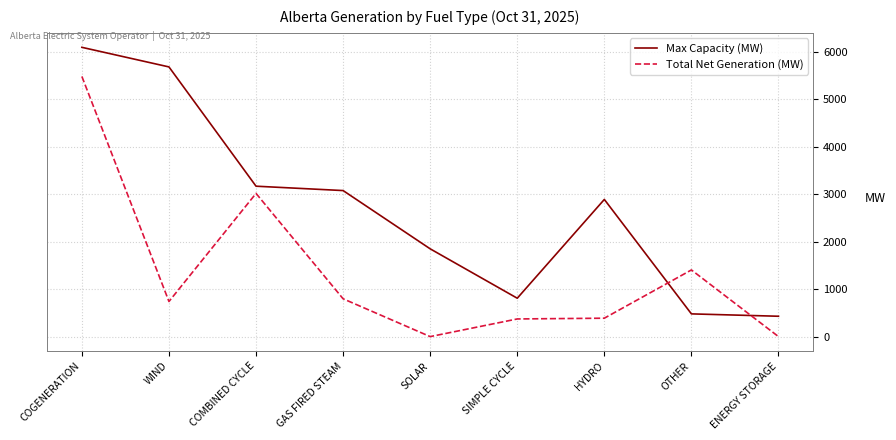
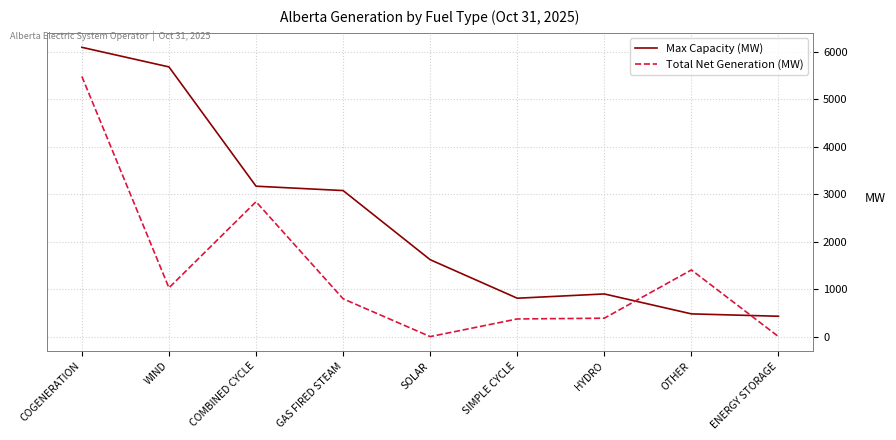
Total Net Generation (MW), WIND: 700 -> 1000
Total Net Generation (MW), COMBINED CYCLE: 3000 -> 2800
Max Capacity (MW), SOLAR: 1900 -> 1600
Max Capacity (MW), HYDRO: 2900 -> 900
